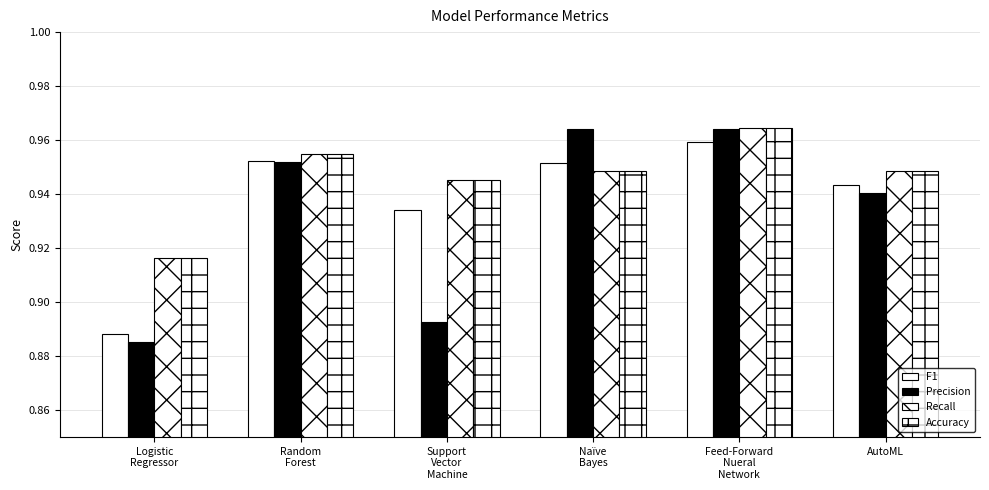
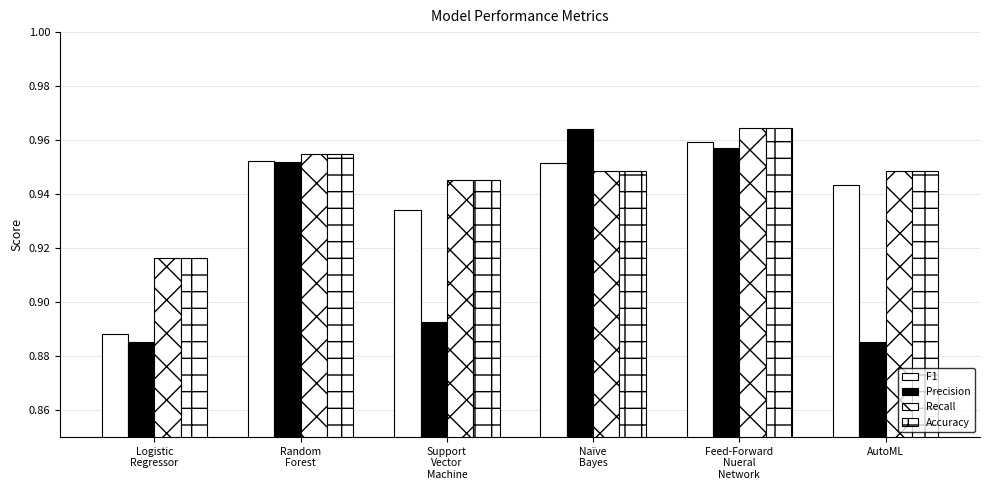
Precision, Feed-Forward Nueral Network: 0.964 -> 0.957
Precision, AutoML: 0.940 -> 0.885
